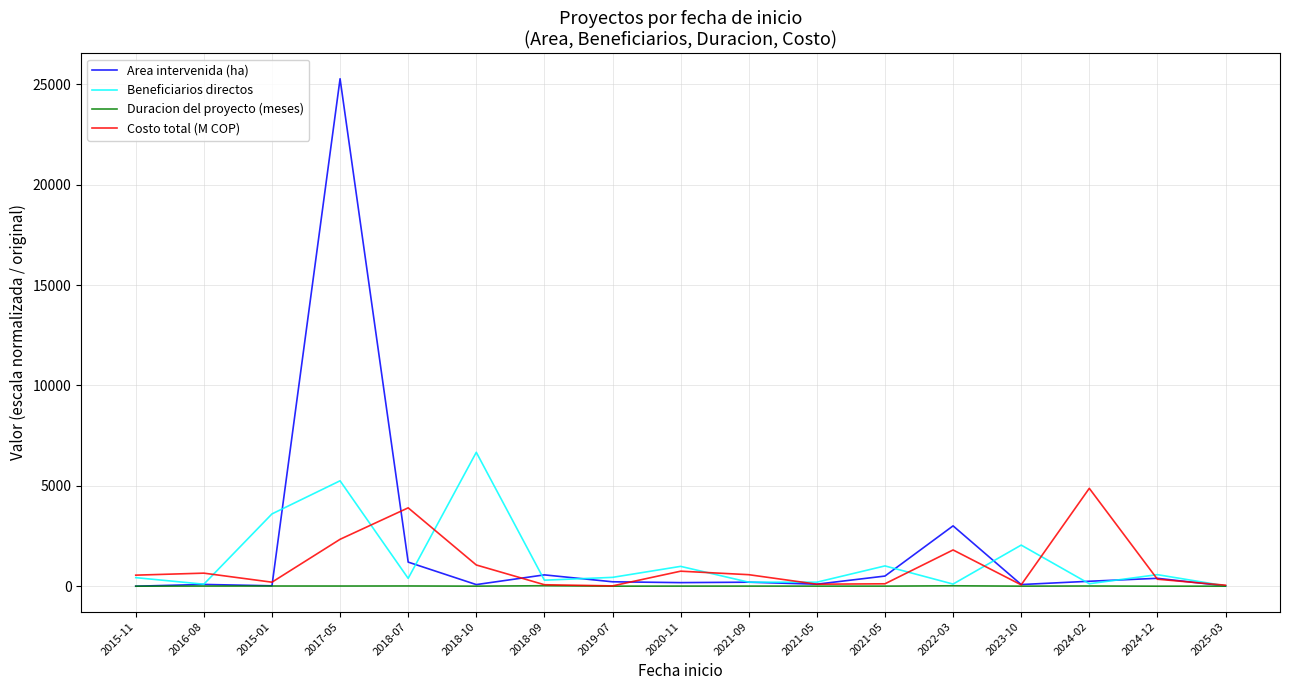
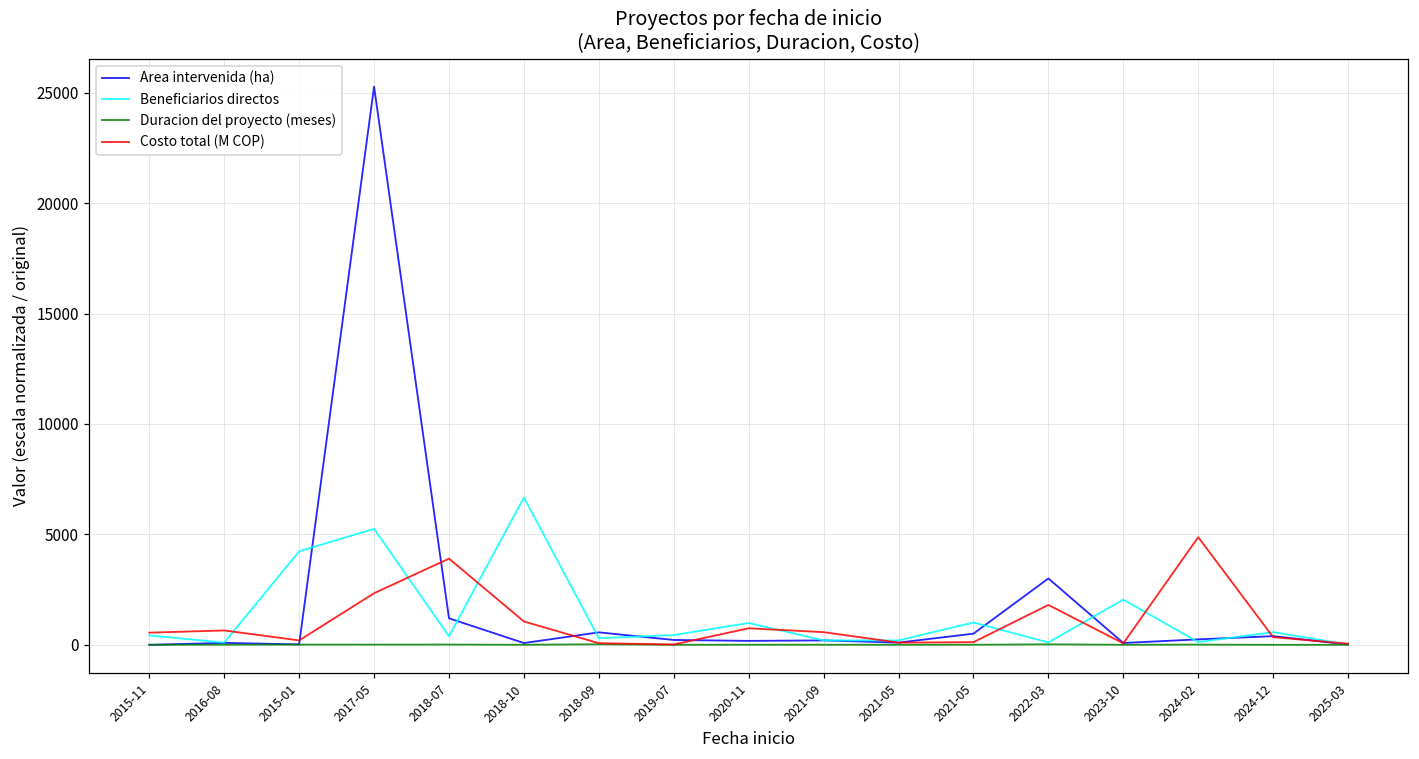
Beneficiarios directos, 2015-01: 3600 -> 4200
